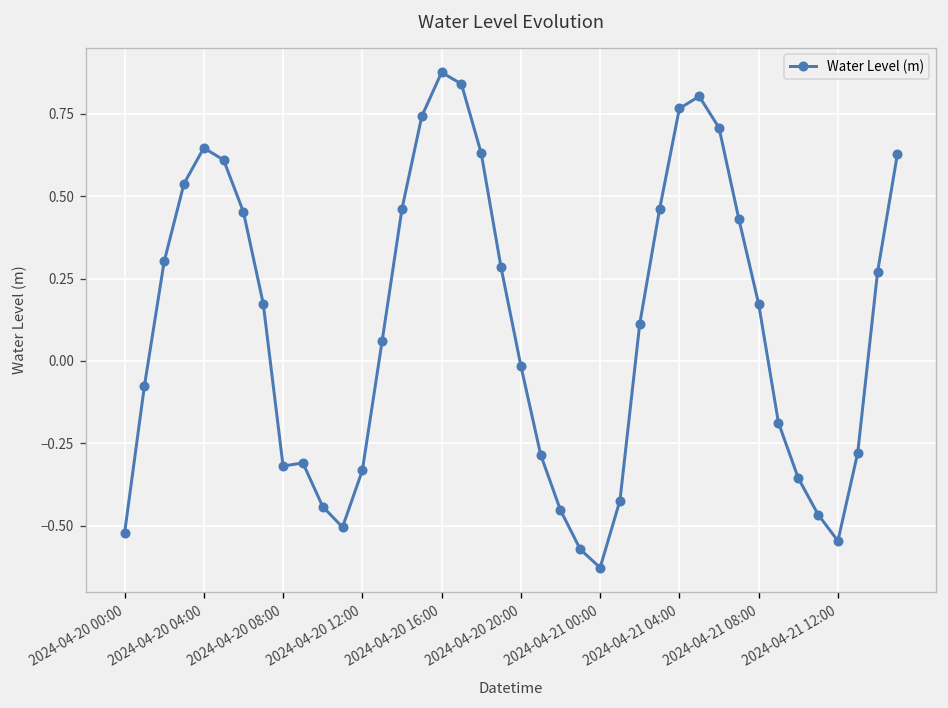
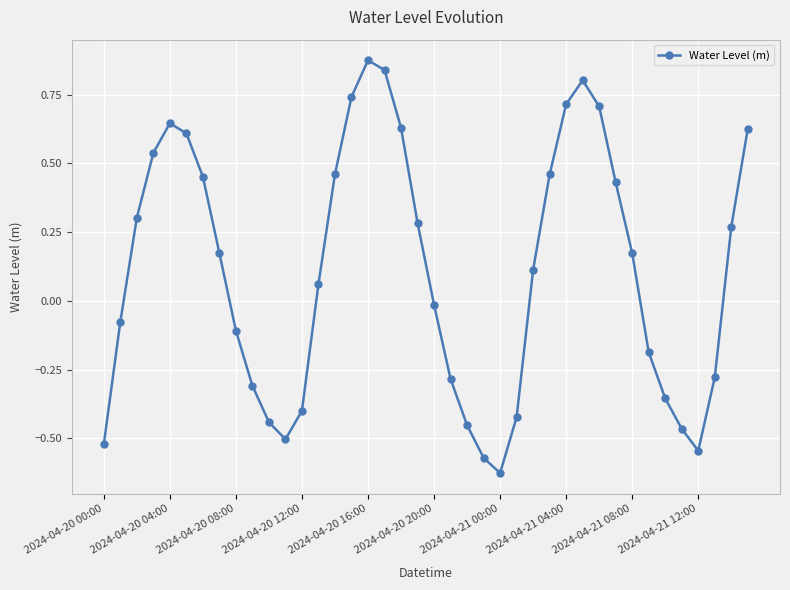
2024-04-20 08:00: -0.32 -> -0.11
2024-04-20 12:00: -0.33 -> -0.40
2024-04-21 04:00: 0.77 -> 0.72
